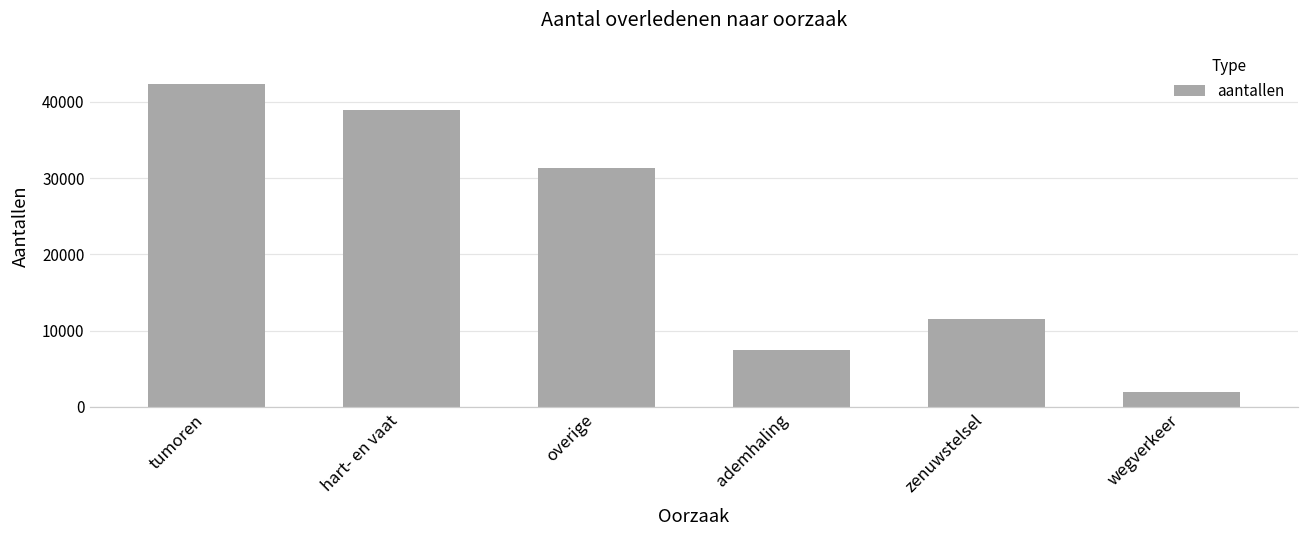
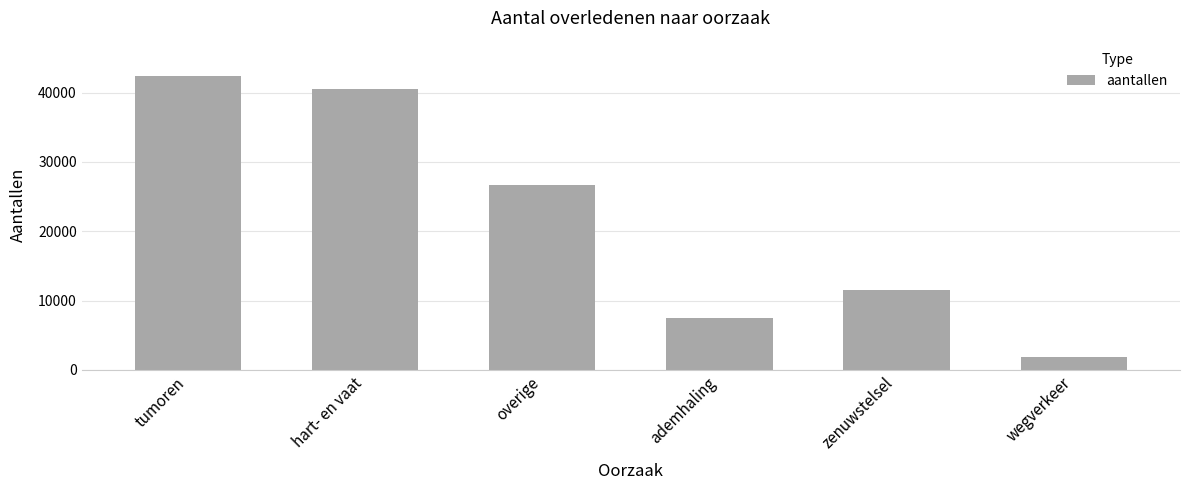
hart- en vaat: 39000 -> 41000
overige: 31000 -> 27000
